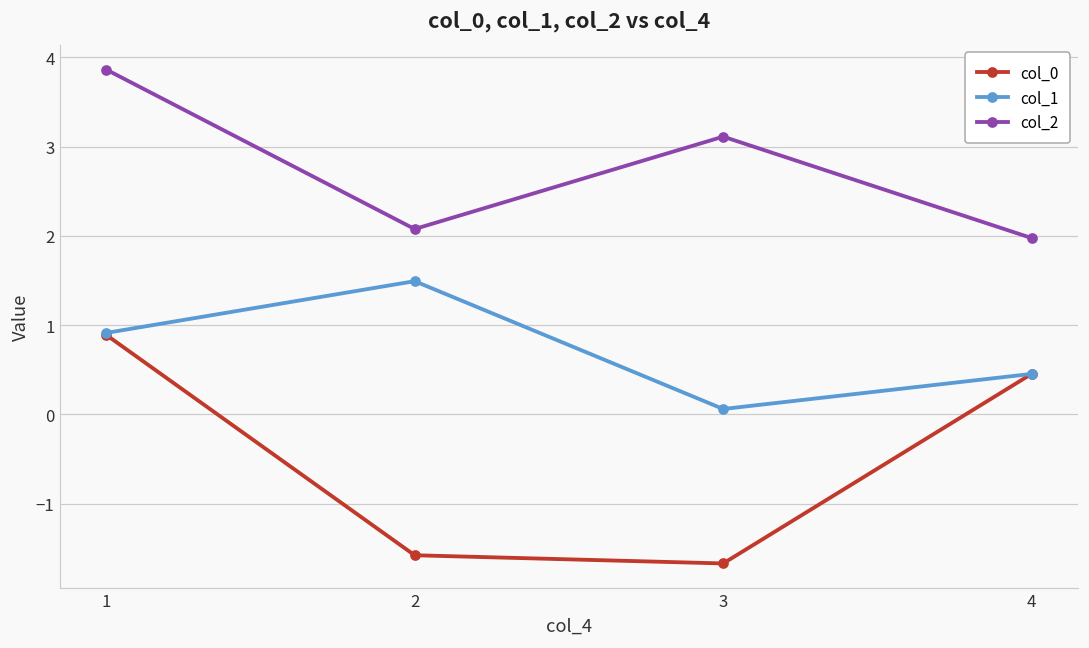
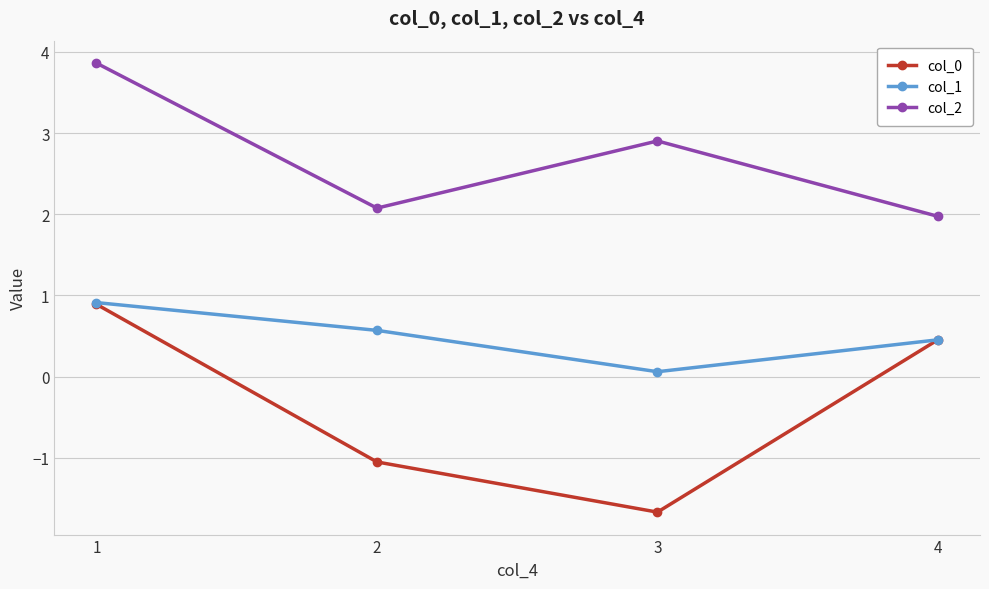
col_0, 2: -1.6 -> -1.1
col_1, 2: 1.5 -> 0.6
col_2, 3: 3.1 -> 2.9
